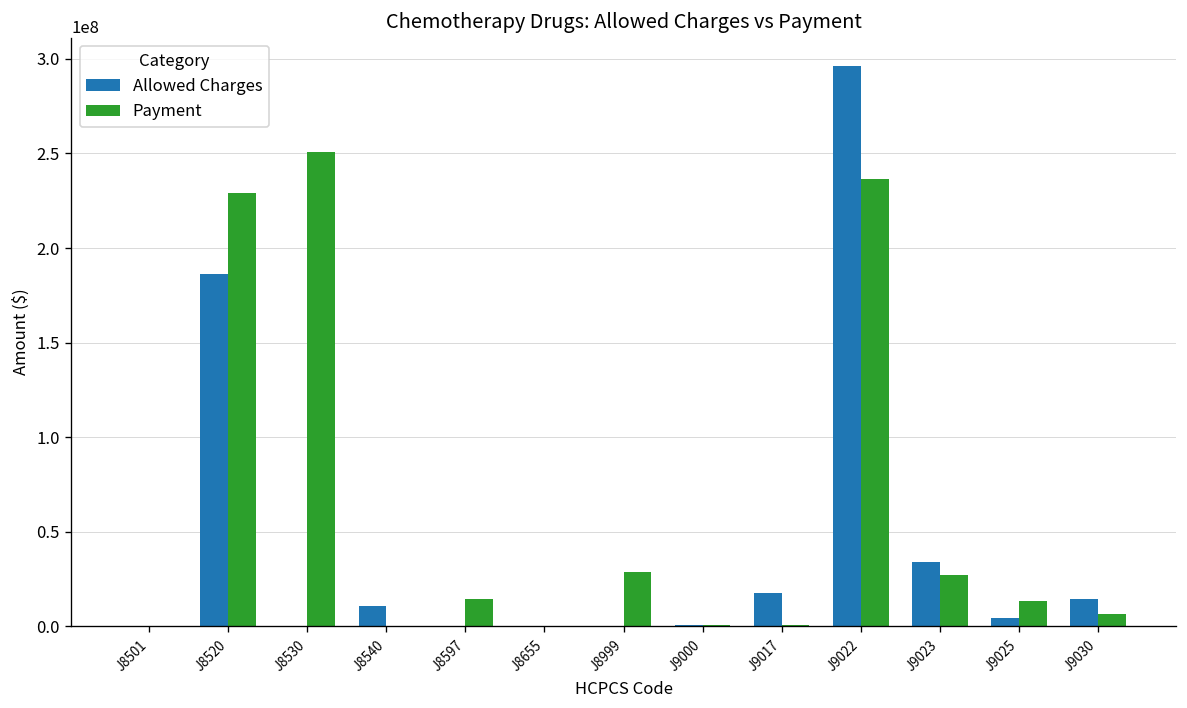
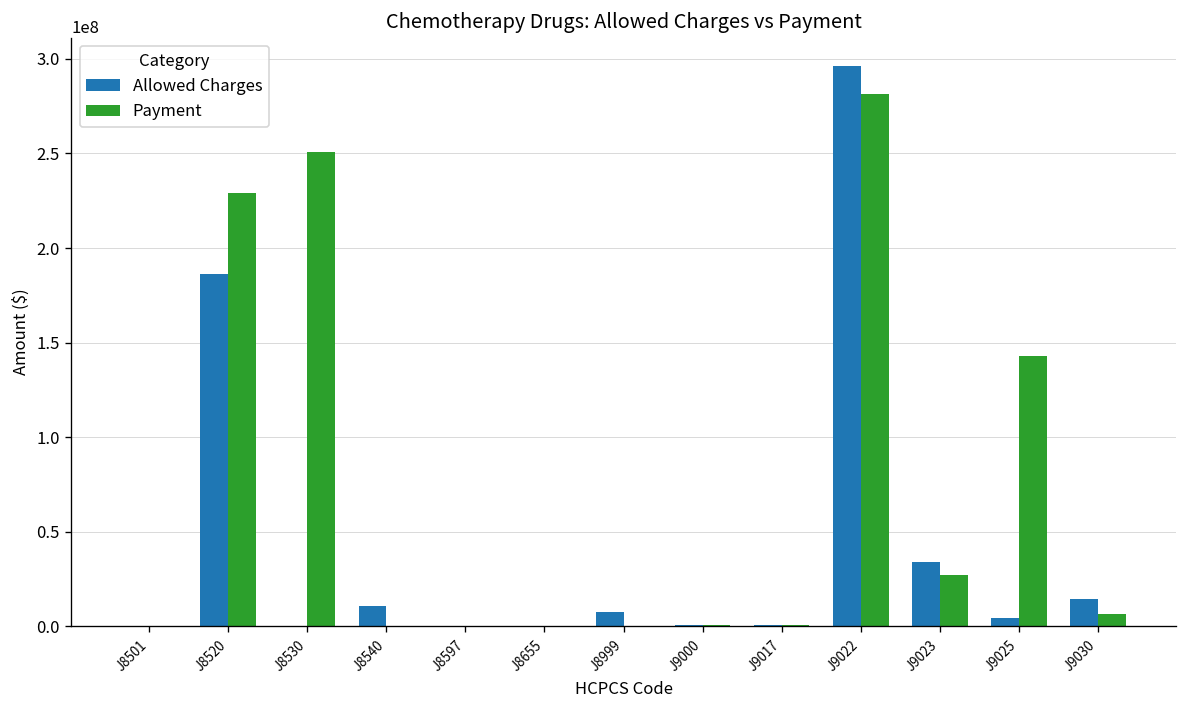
Payment, J8597: 14000000 -> 0
Allowed Charges, J8999: 0 -> 7000000
Payment, J8999: 29000000 -> 0
Allowed Charges, J9017: 18000000 -> 1000000
Payment, J9022: 236000000 -> 281000000
Payment, J9025: 13000000 -> 143000000
